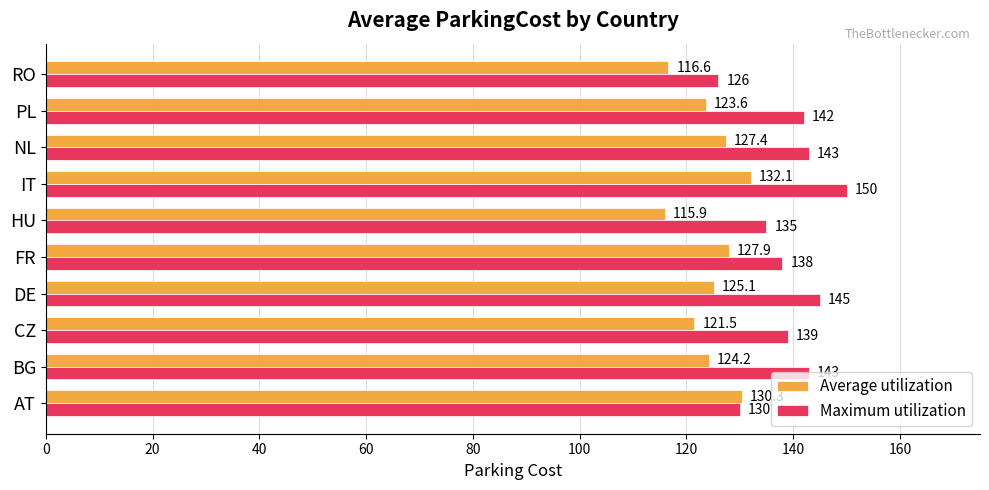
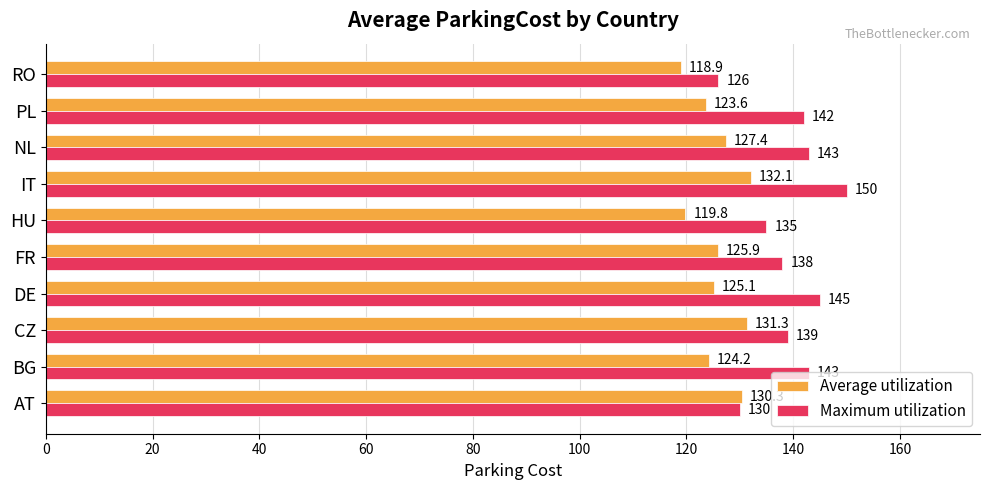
Average utilization, RO: 116.6 -> 118.9
Average utilization, HU: 115.9 -> 119.8
Average utilization, FR: 127.9 -> 125.9
Average utilization, CZ: 121.5 -> 131.3
